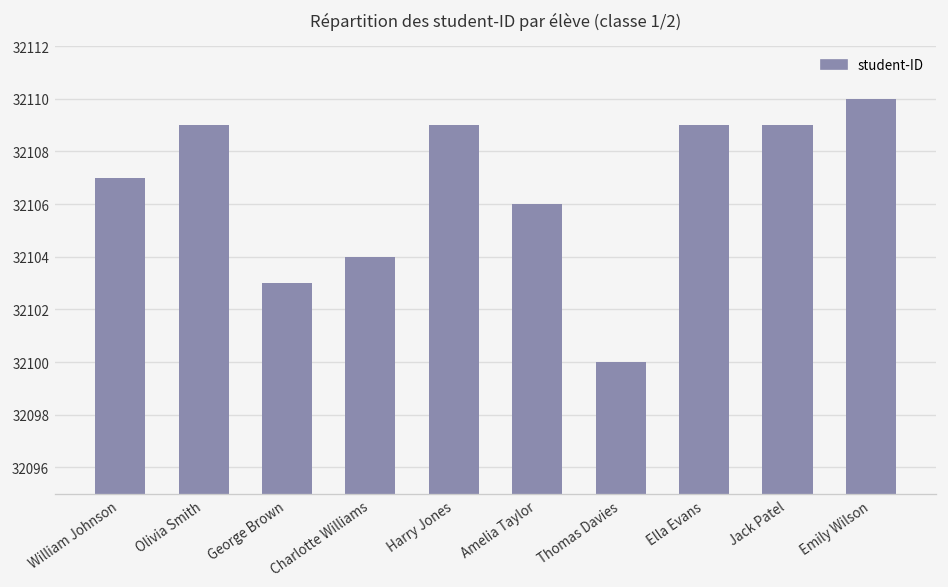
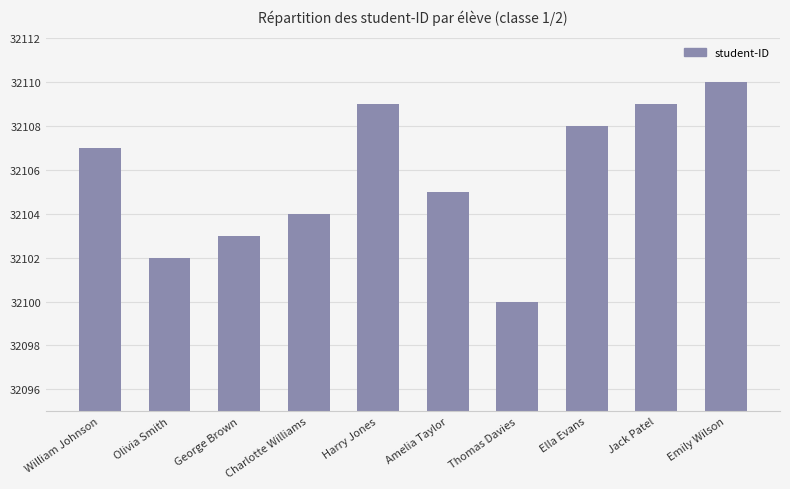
Olivia Smith: 32109 -> 32102
Amelia Taylor: 32106 -> 32105
Ella Evans: 32109 -> 32108
